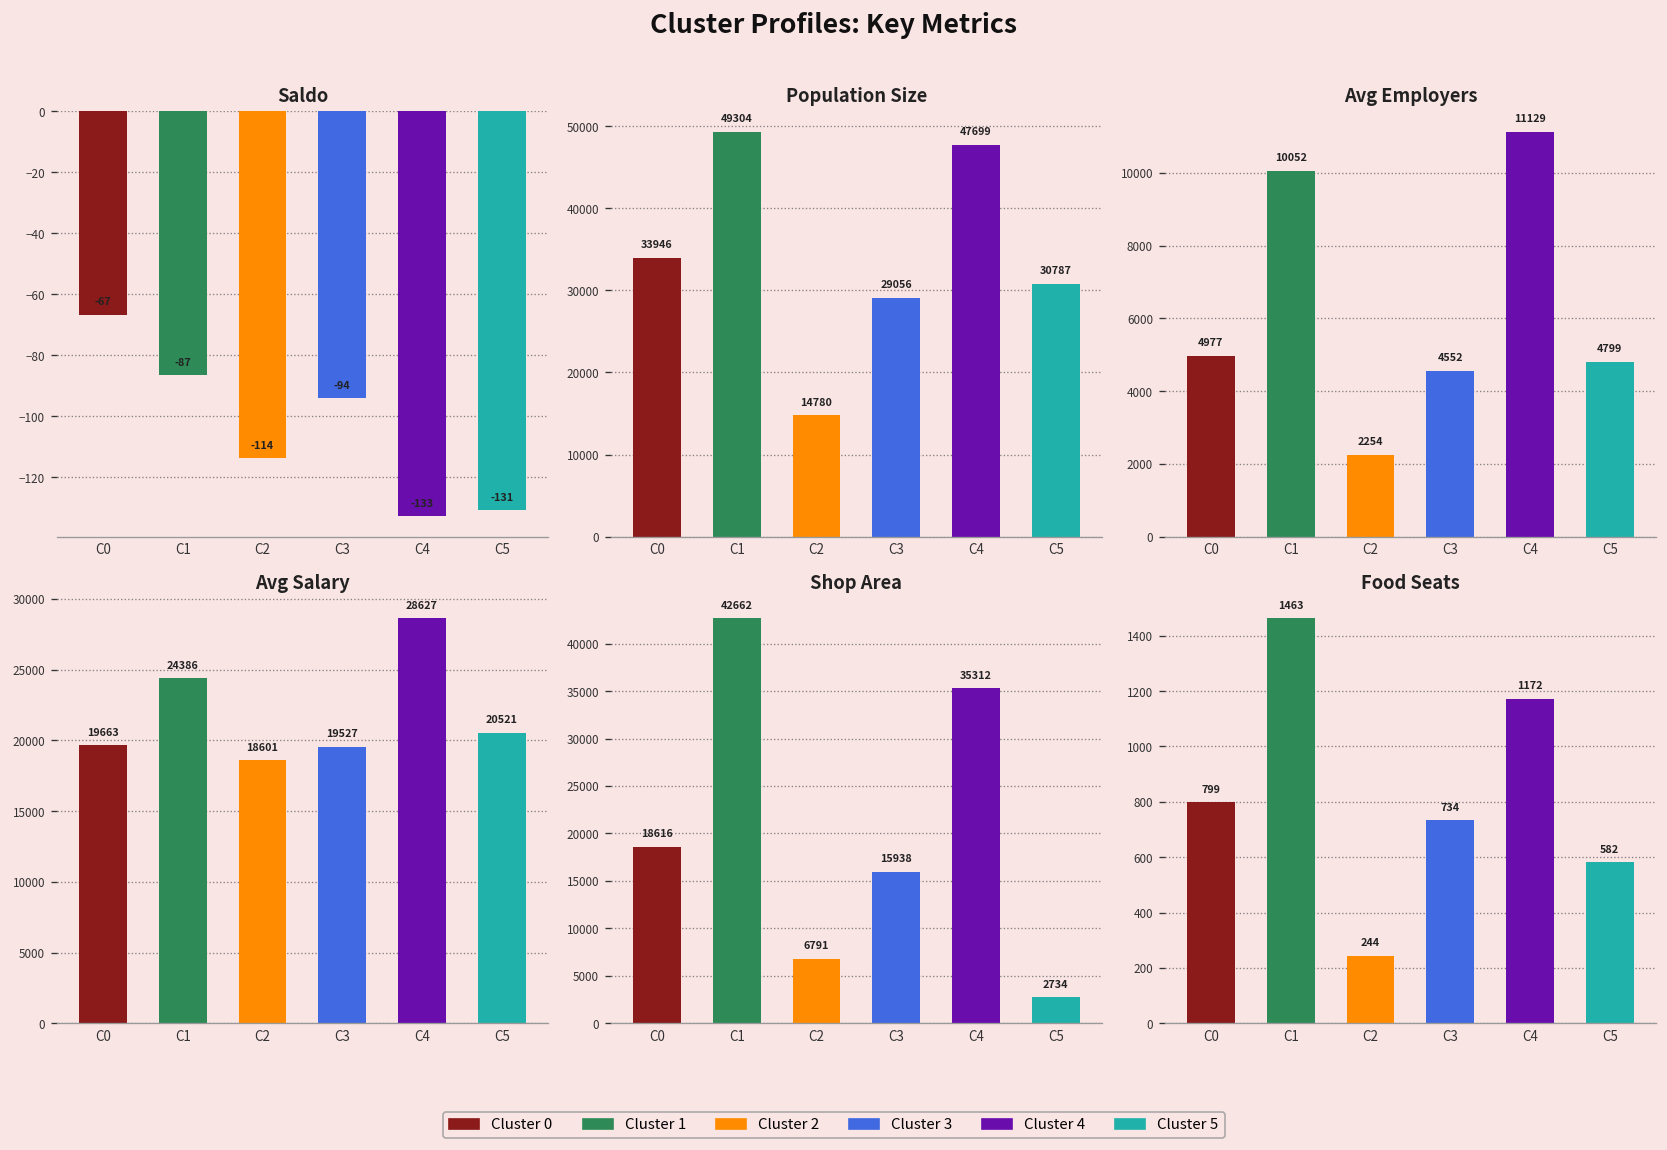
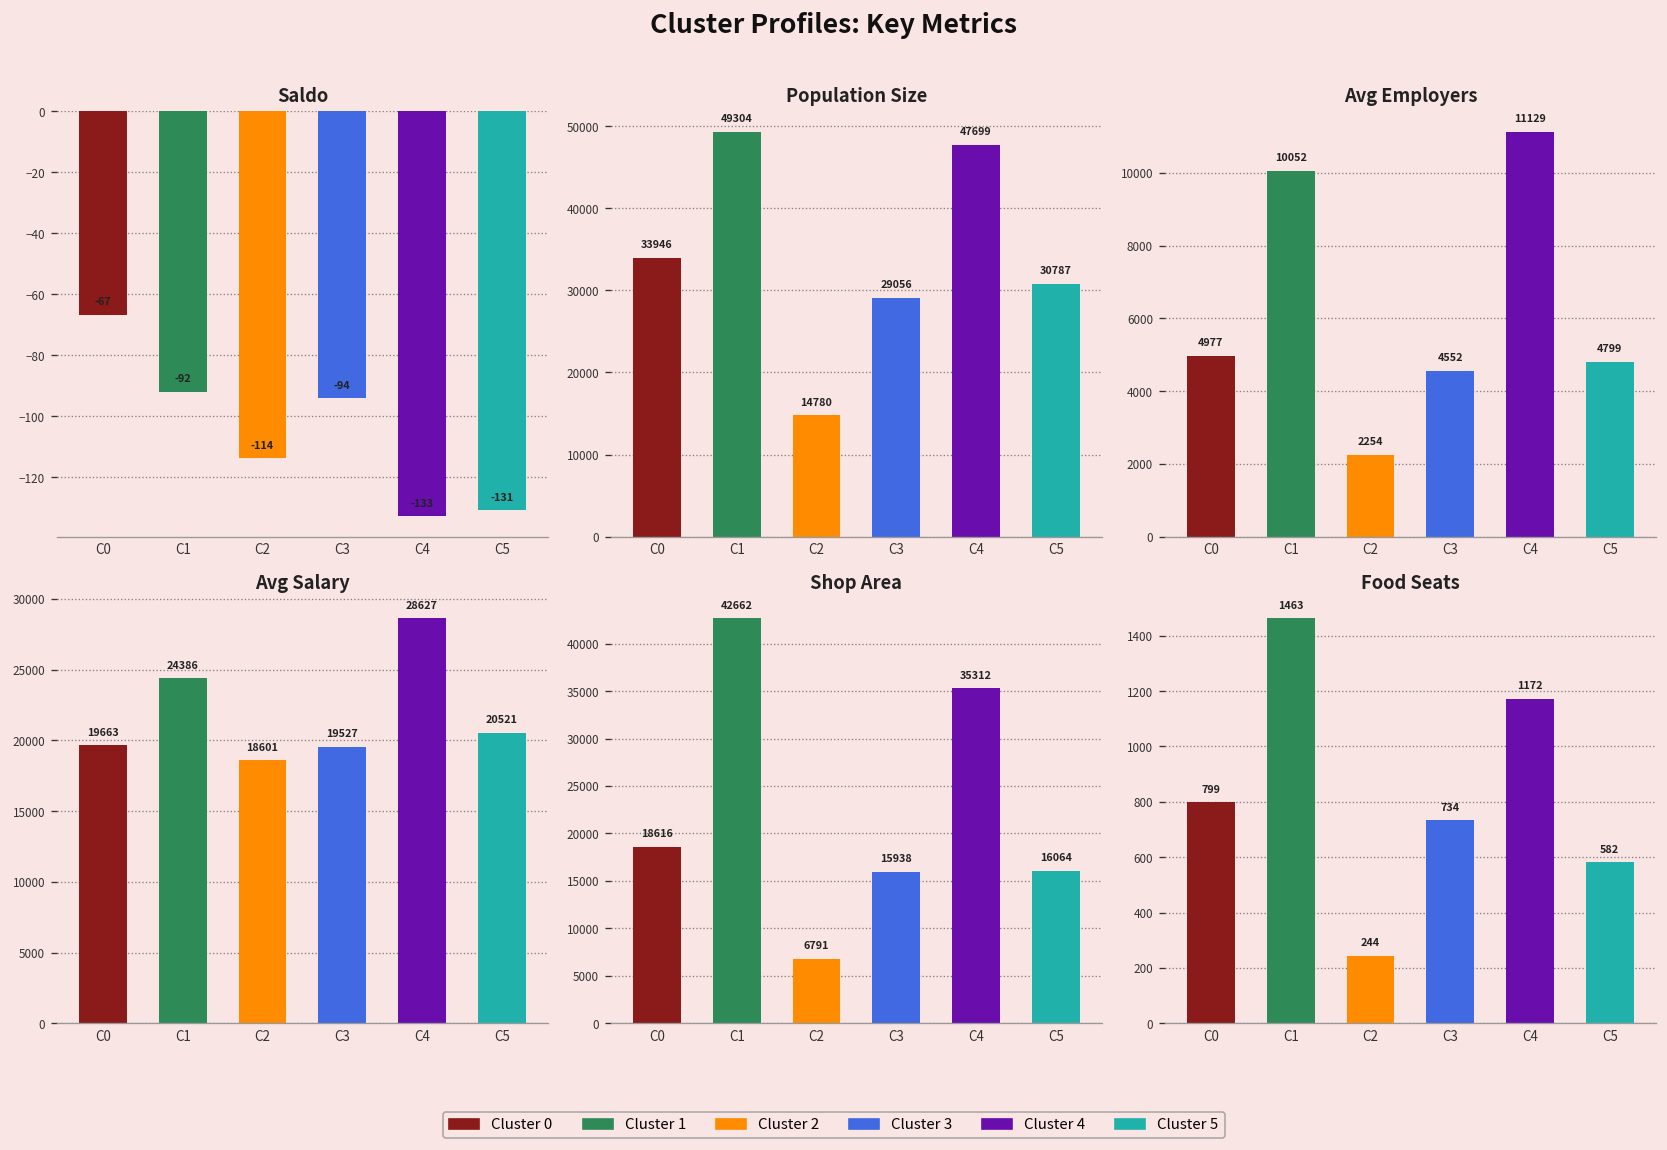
Saldo, C1: -87 -> -92
Shop Area, C5: 2734 -> 16064
